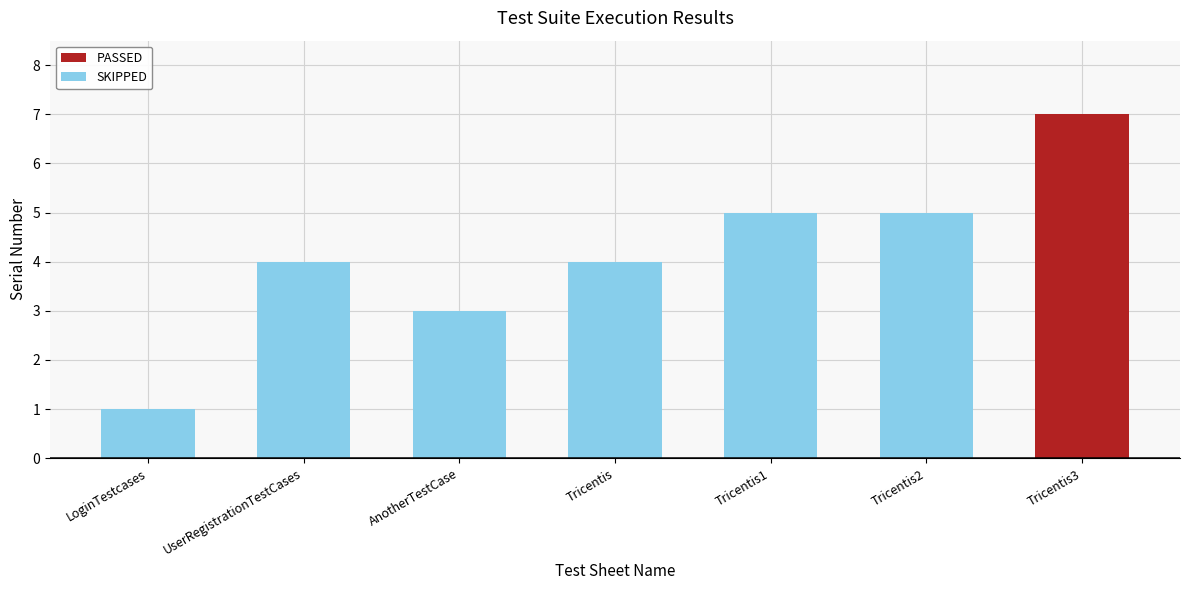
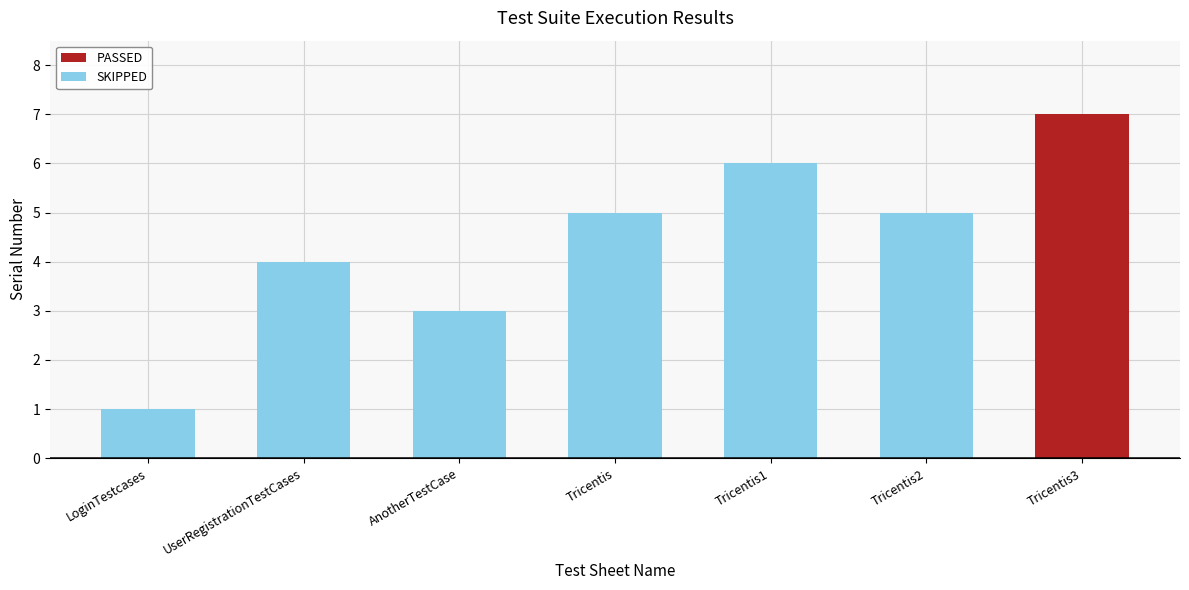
Tricentis: 4 -> 5
Tricentis1: 5 -> 6
